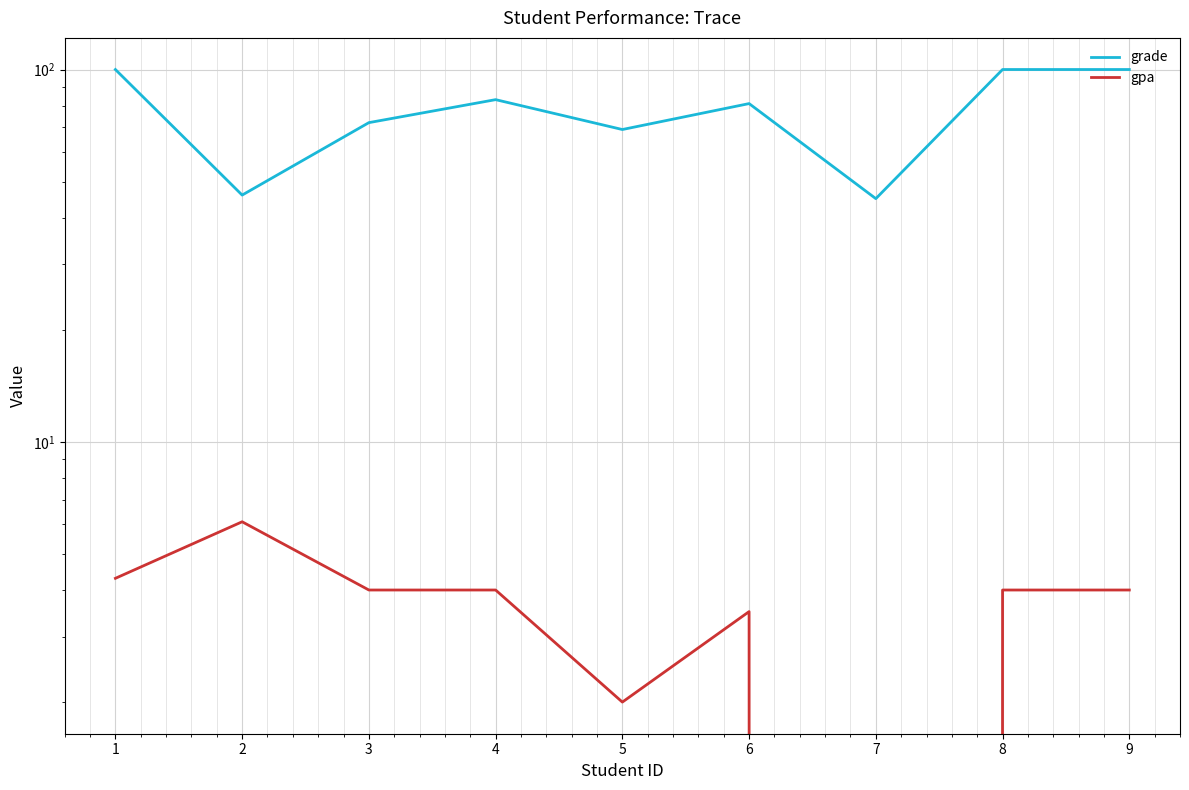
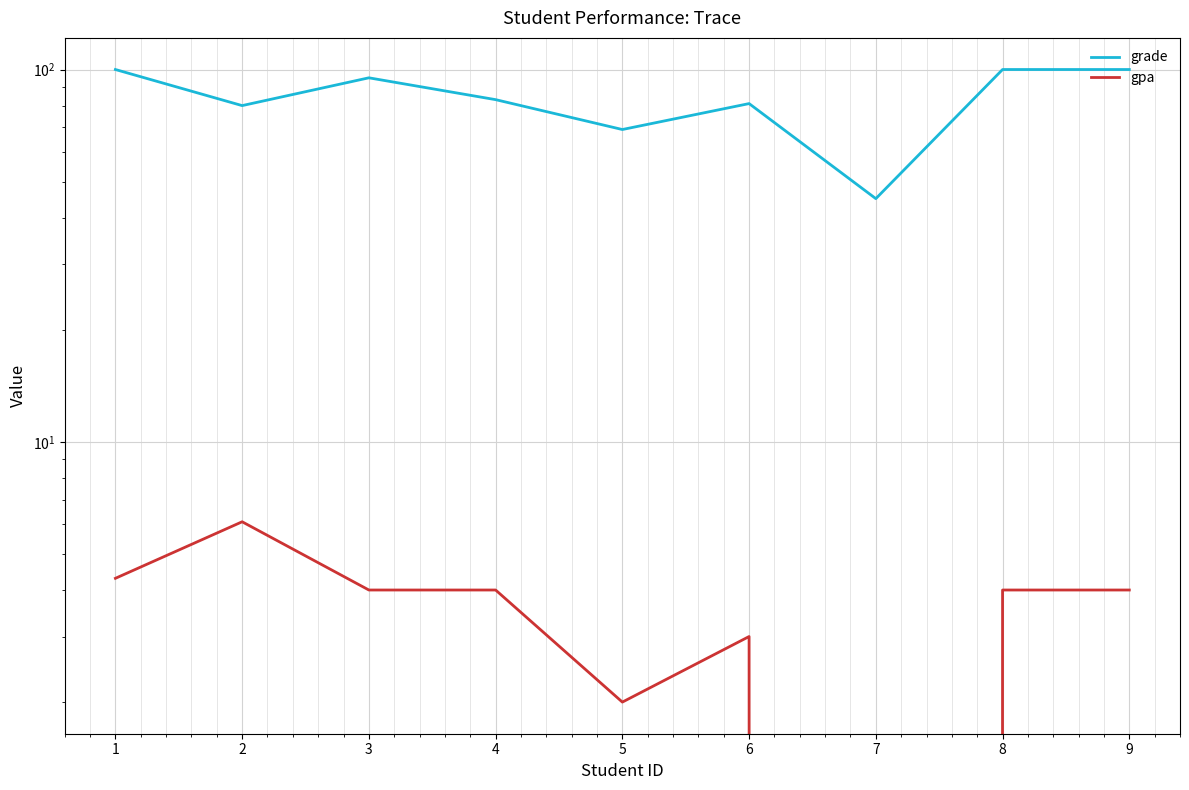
grade, 2: 46 -> 80
grade, 3: 72 -> 95
gpa, 6: 3.5 -> 3.0
